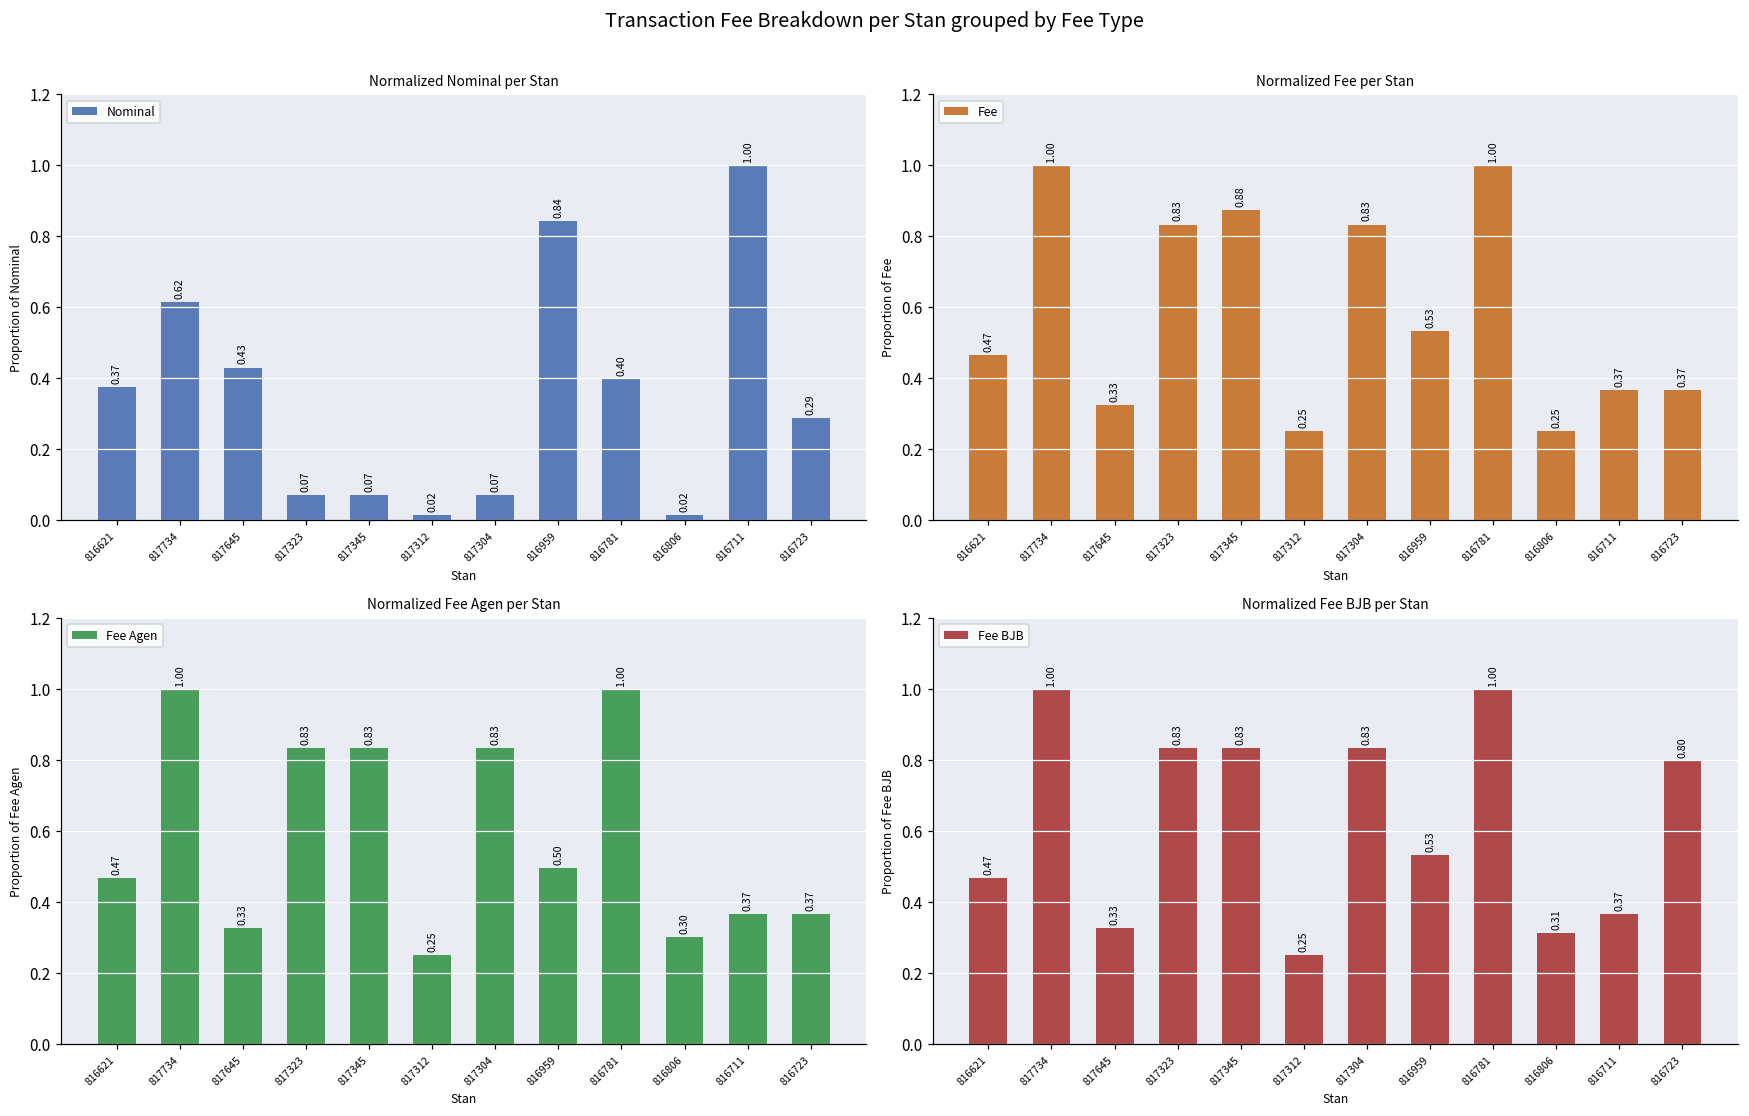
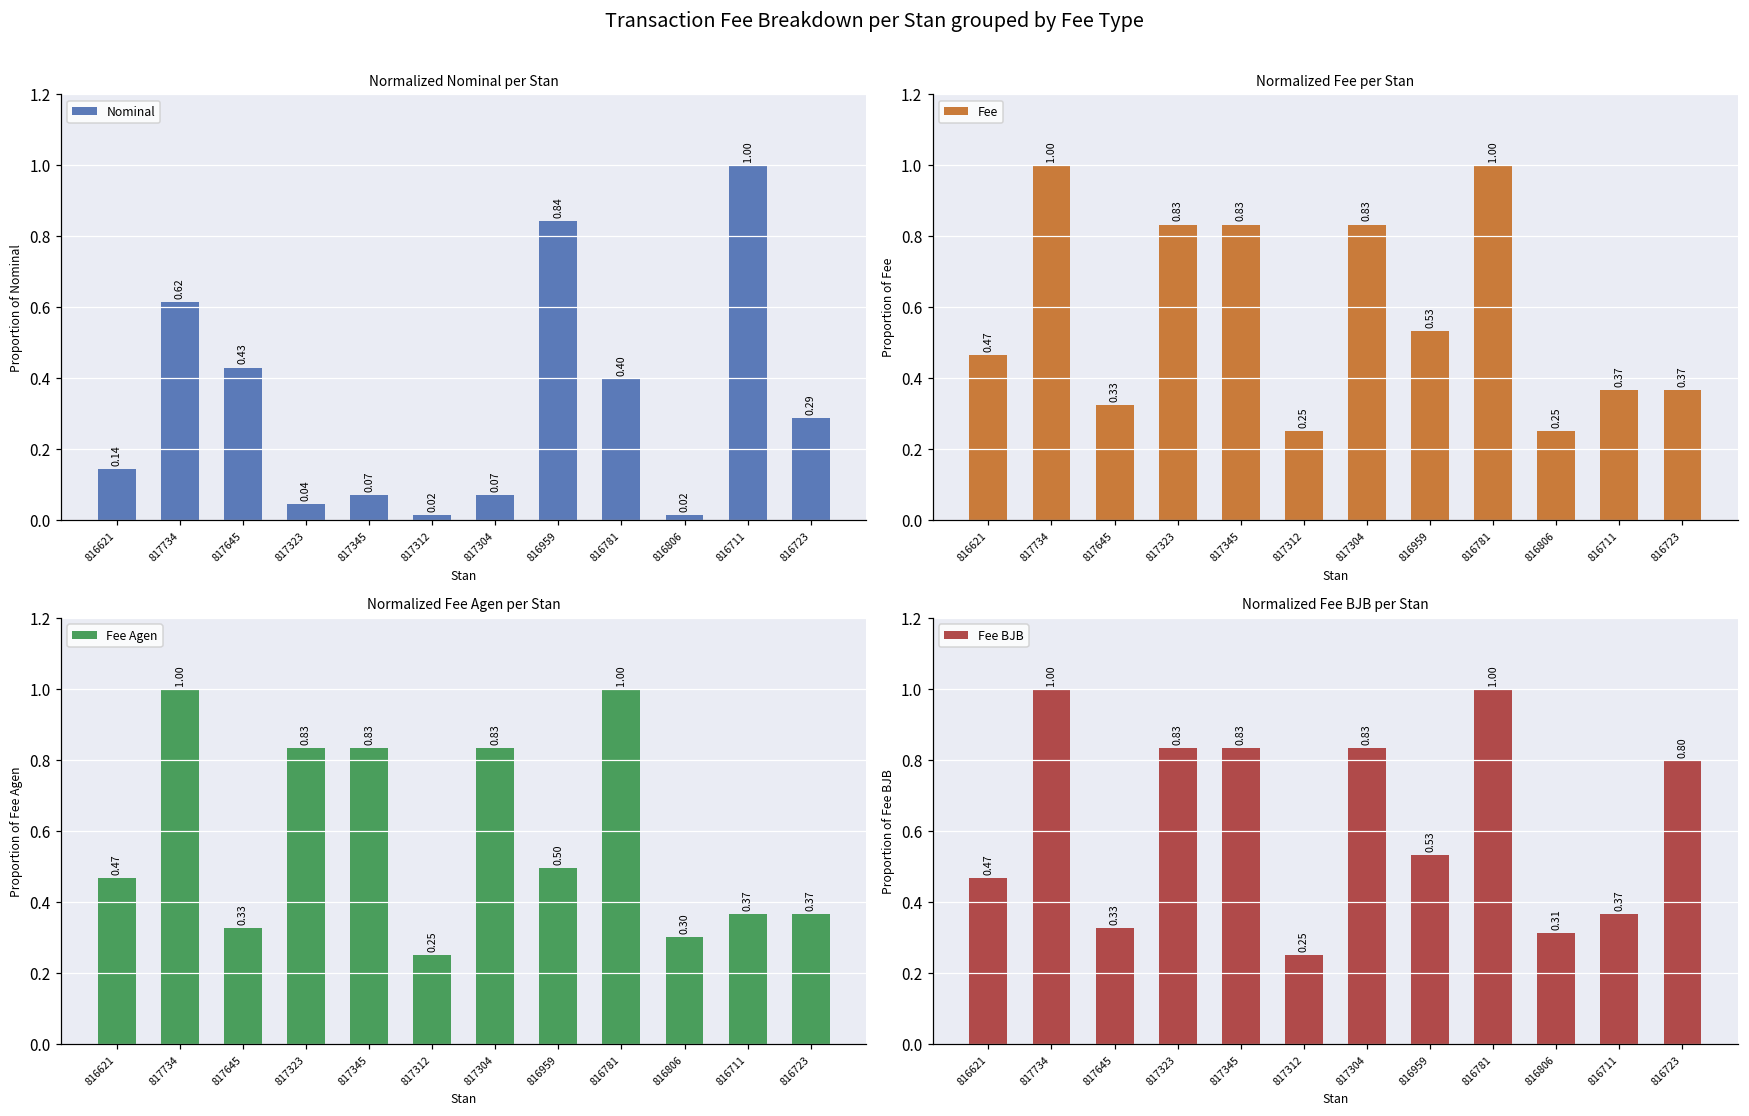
Normalized Nominal per Stan, 816621: 0.37 -> 0.14
Normalized Nominal per Stan, 817323: 0.07 -> 0.04
Normalized Fee per Stan, 817345: 0.88 -> 0.83
